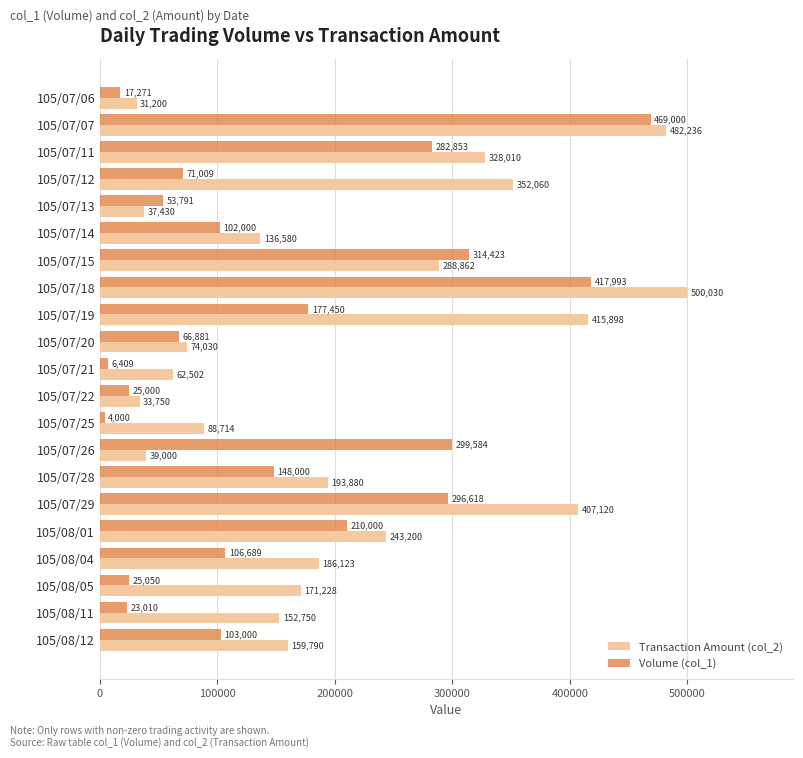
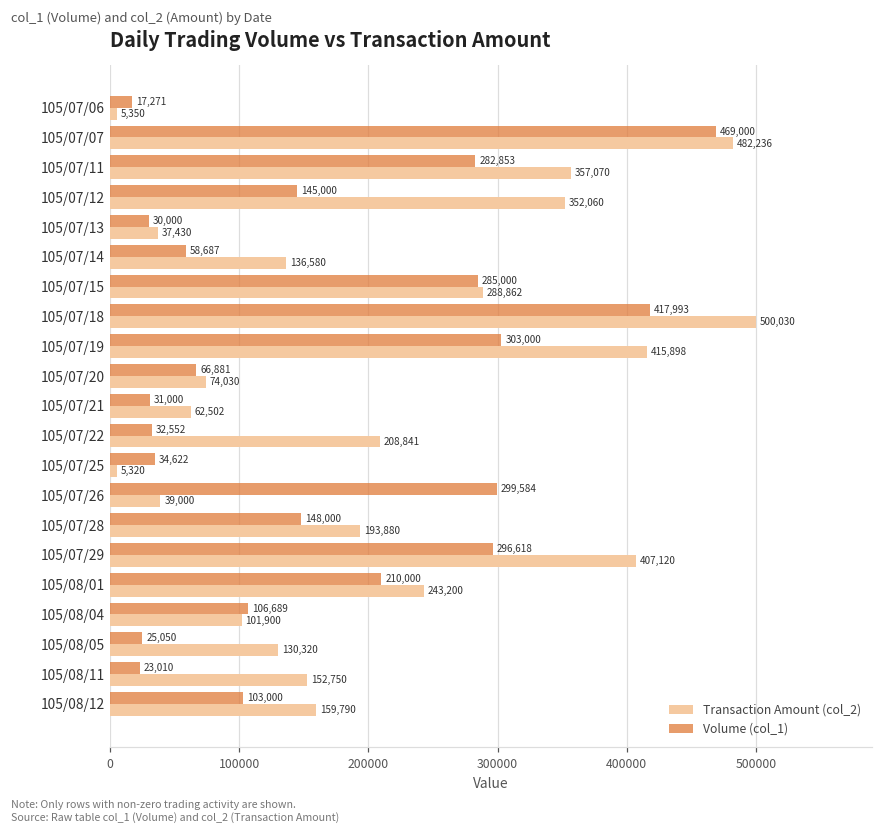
Transaction Amount (col_2), 105/07/06: 31,200 -> 5,350
Transaction Amount (col_2), 105/07/11: 328,010 -> 357,070
Volume (col_1), 105/07/12: 71,009 -> 145,000
Volume (col_1), 105/07/13: 53,791 -> 30,000
Volume (col_1), 105/07/14: 102,000 -> 58,687
Volume (col_1), 105/07/15: 314,423 -> 285,000
Volume (col_1), 105/07/19: 177,450 -> 303,000
Volume (col_1), 105/07/21: 6,409 -> 31,000
Volume (col_1), 105/07/22: 25,000 -> 32,552
Transaction Amount (col_2), 105/07/22: 33,750 -> 208,841
Volume (col_1), 105/07/25: 4,000 -> 34,622
Transaction Amount (col_2), 105/07/25: 88,714 -> 5,320
Transaction Amount (col_2), 105/08/04: 186,123 -> 101,900
Transaction Amount (col_2), 105/08/05: 171,228 -> 130,320
